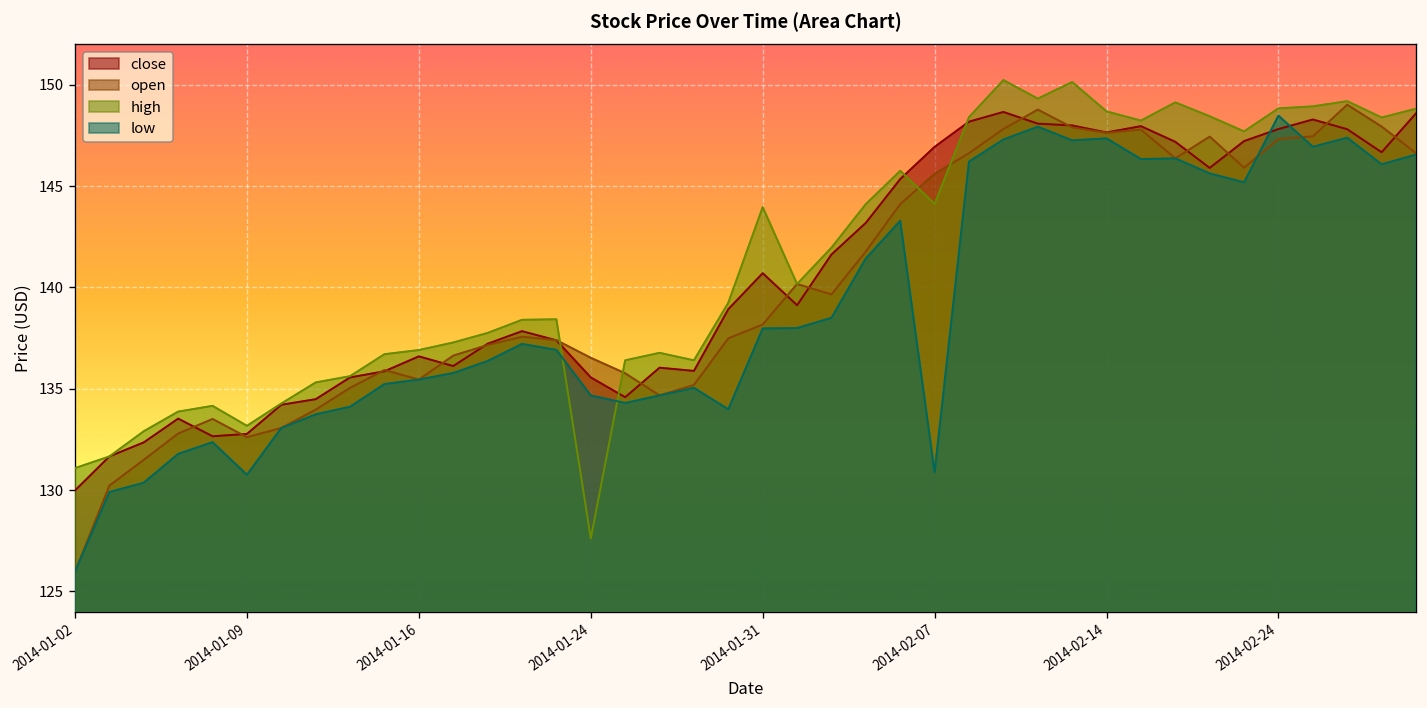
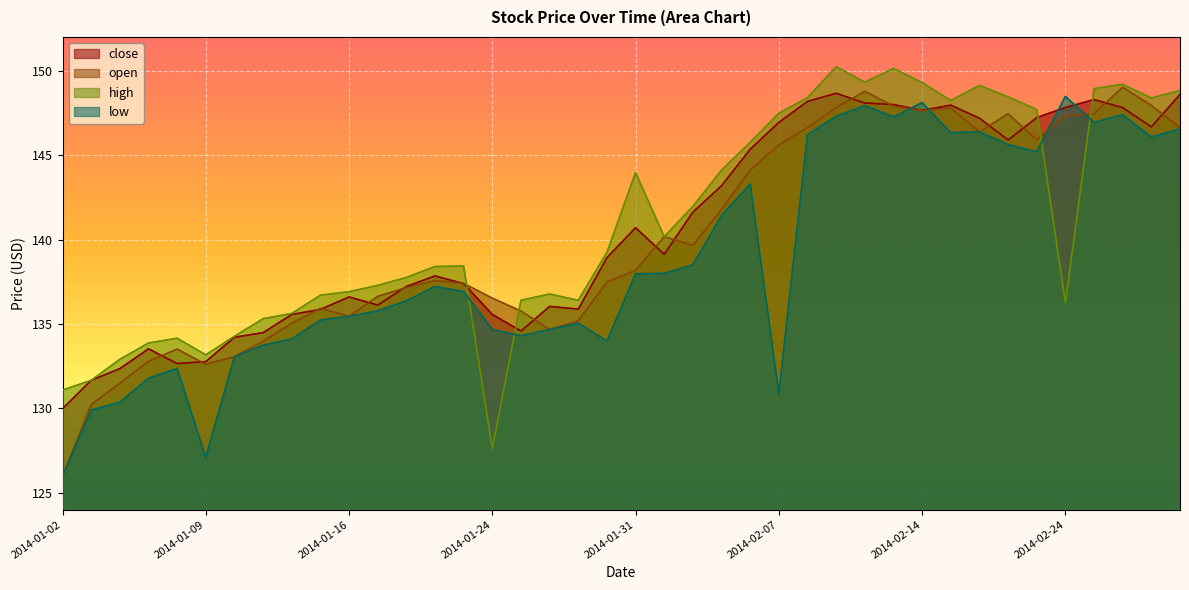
low, 2014-01-09: 130.8 -> 127.1
high, 2014-02-07: 144.1 -> 147.5
high, 2014-02-14: 148.7 -> 149.3
low, 2014-02-14: 147.4 -> 148.1
high, 2014-02-24: 148.8 -> 136.3
